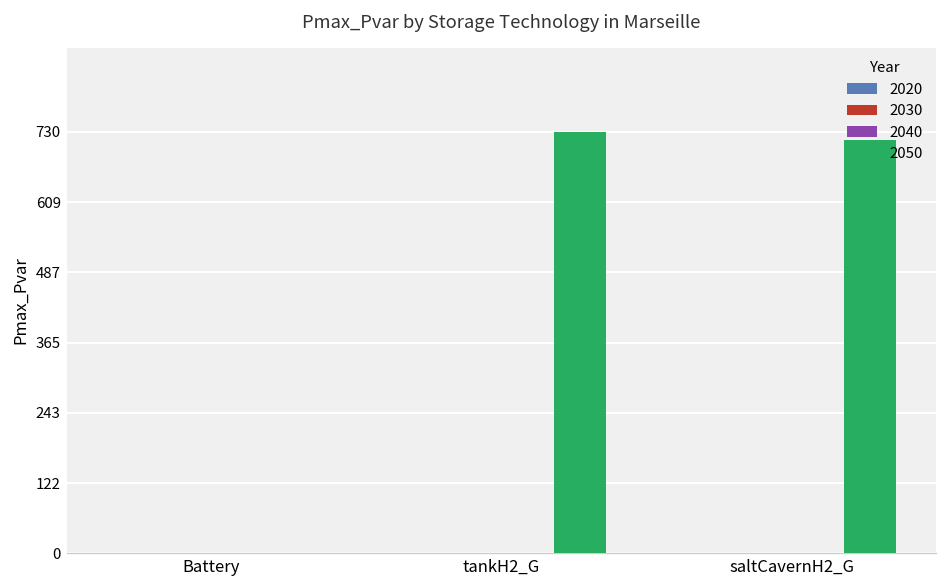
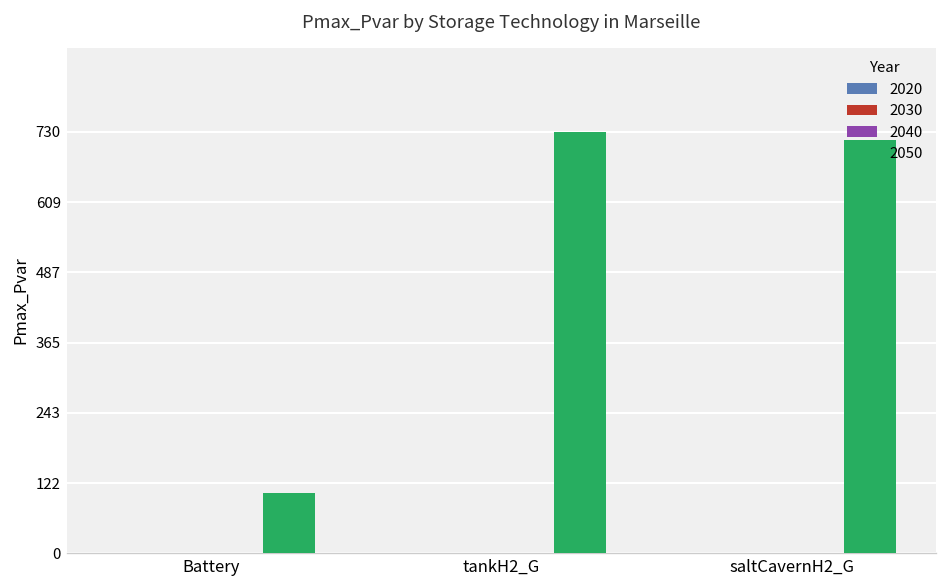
2050, Battery: 0 -> 110
